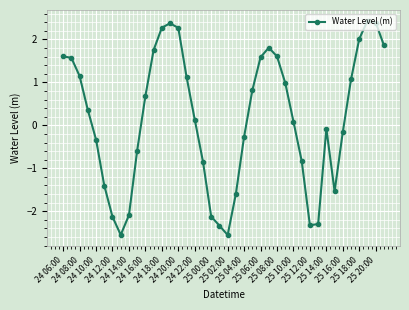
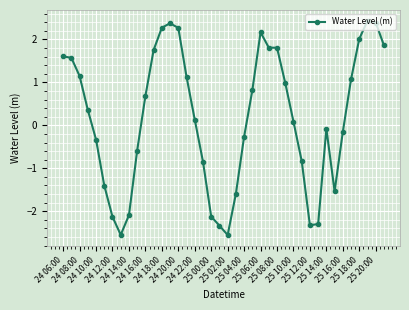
25 06:00: 1.6 -> 2.2
25 08:00: 1.6 -> 1.8
